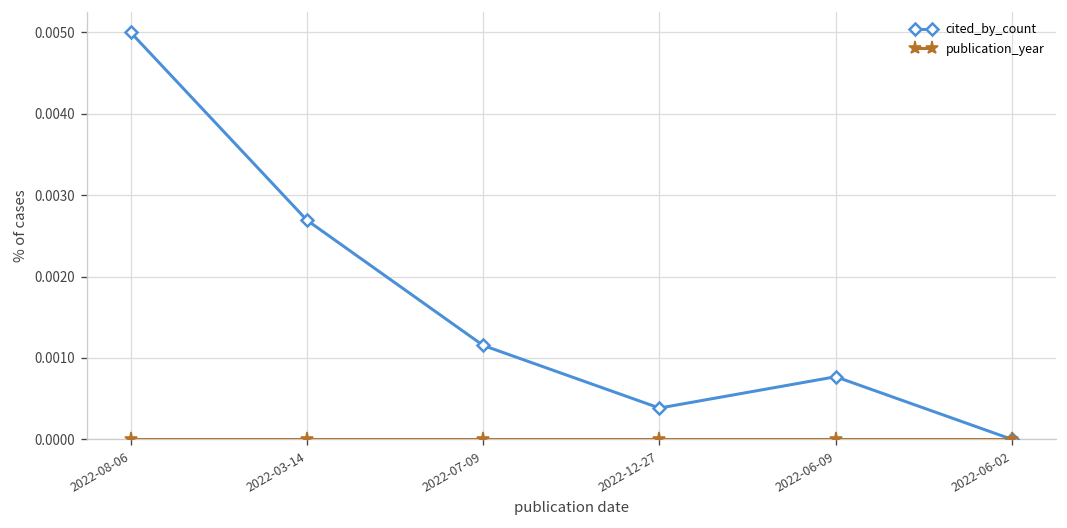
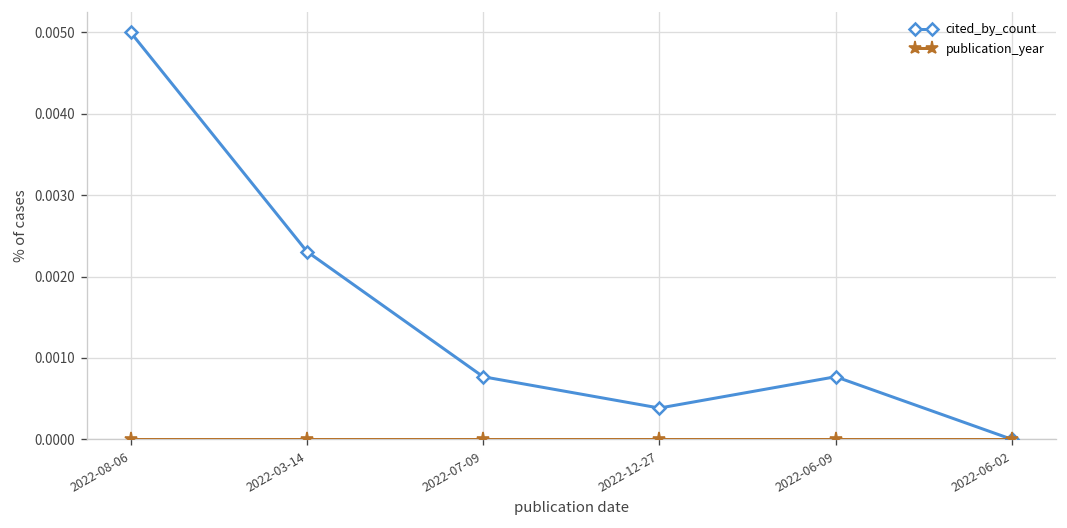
cited_by_count, 2022-03-14: 0.0027 -> 0.0023
cited_by_count, 2022-07-09: 0.0012 -> 0.0008
